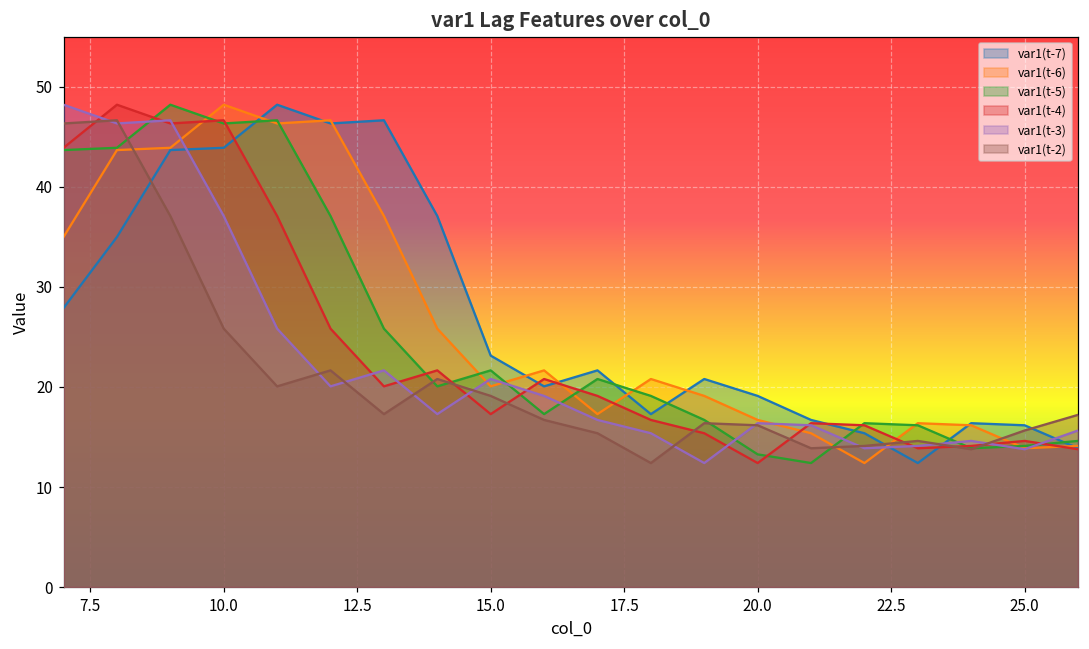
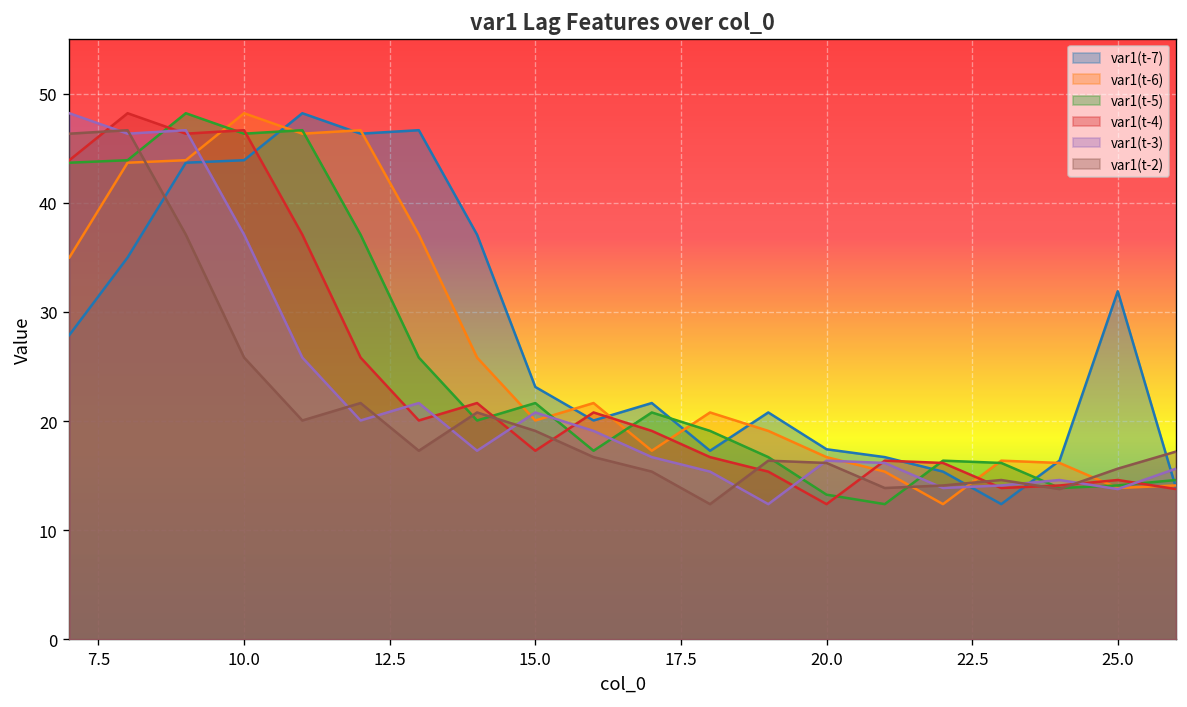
var1(t-7), 20.0: 19 -> 17
var1(t-7), 25.0: 16 -> 32
